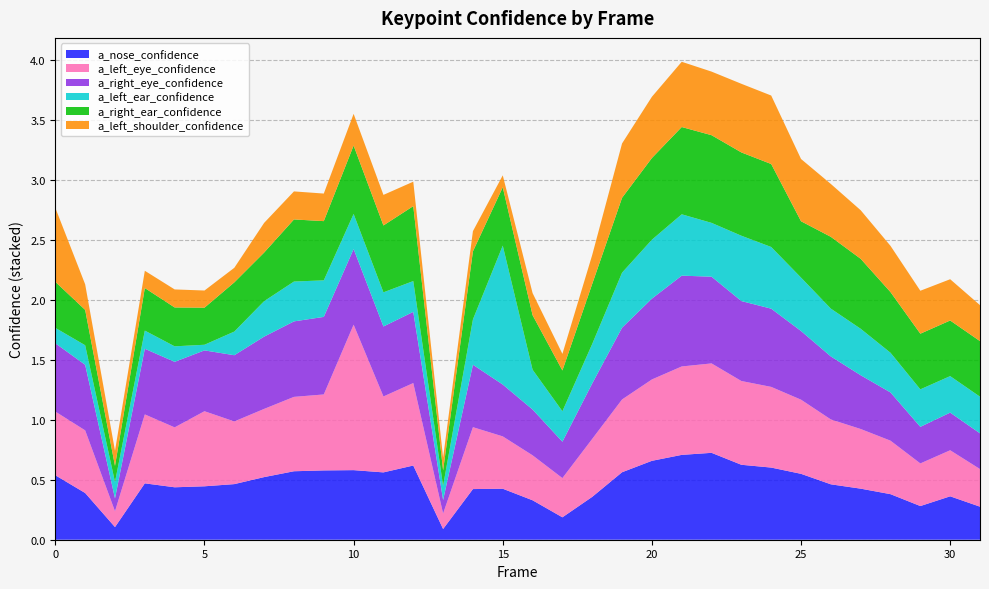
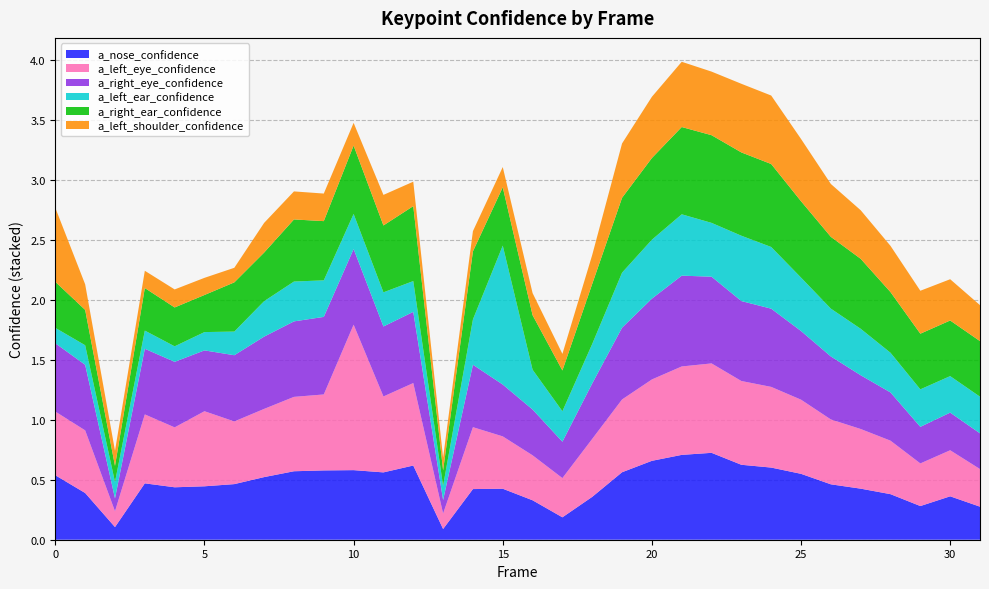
a_left_ear_confidence, 5: 0.05 -> 0.15
a_left_shoulder_confidence, 10: 0.26 -> 0.19
a_left_shoulder_confidence, 15: 0.10 -> 0.17
a_right_ear_confidence, 25: 0.47 -> 0.64
